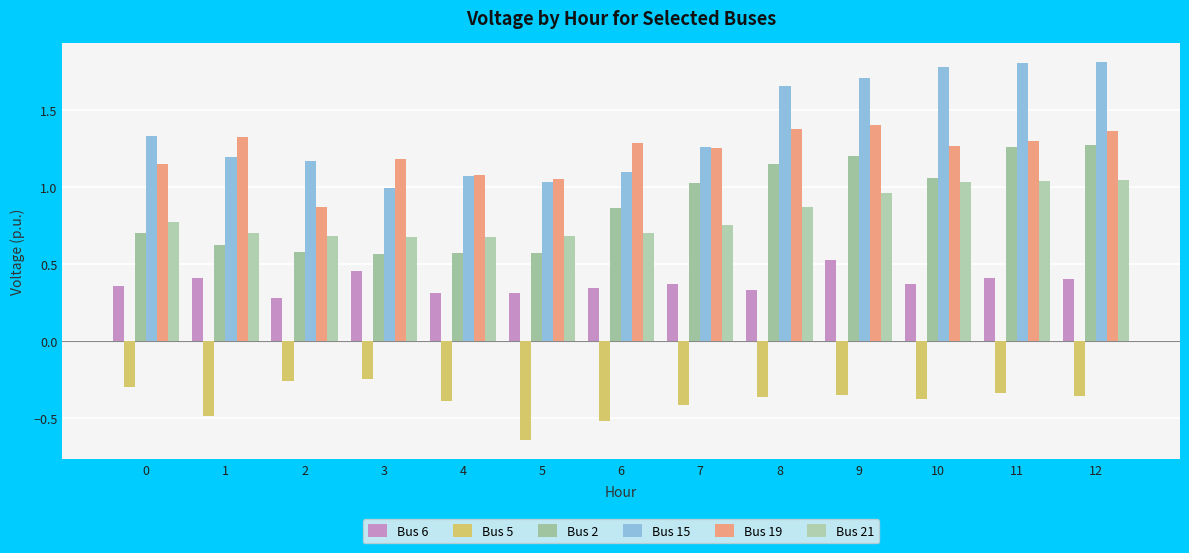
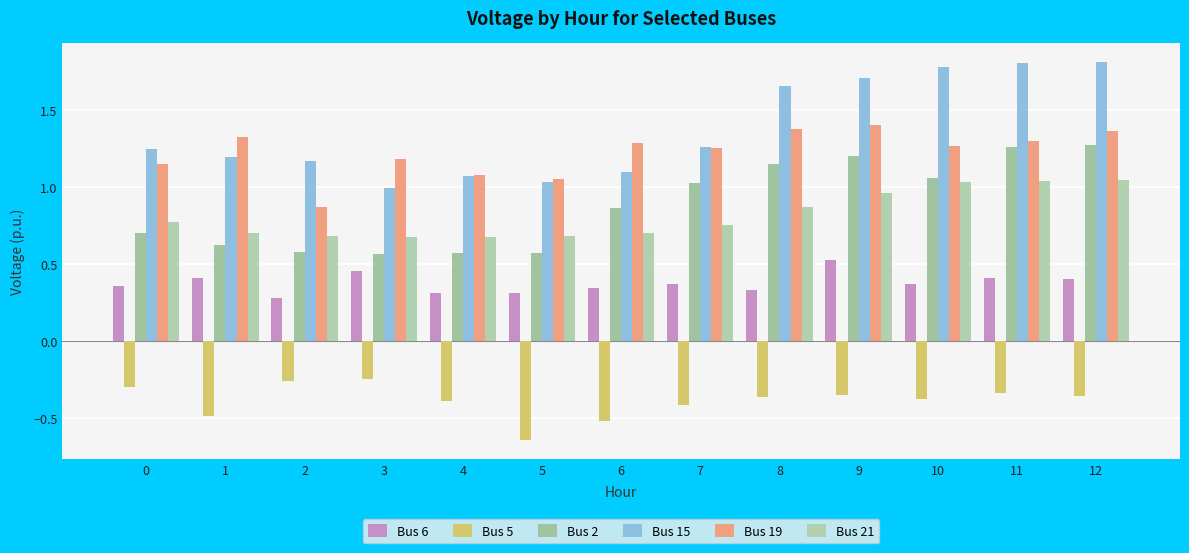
Bus 15, 0: 1.34 -> 1.25
